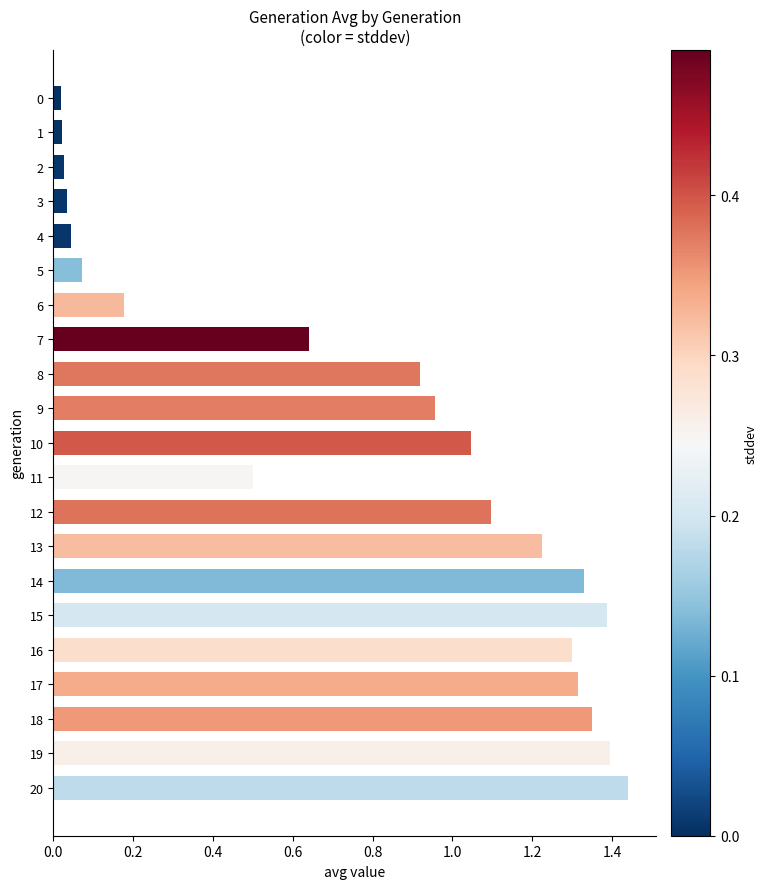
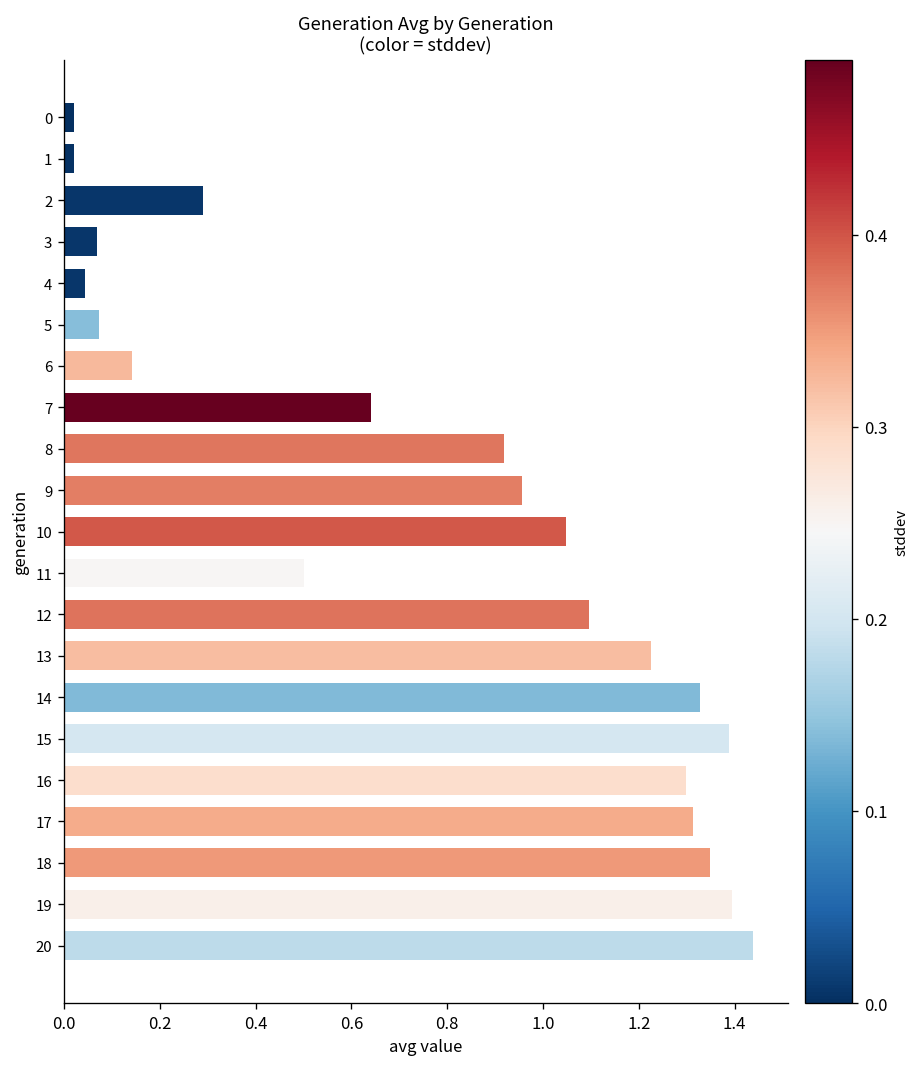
2: 0.03 -> 0.29
3: 0.03 -> 0.07
6: 0.18 -> 0.14
